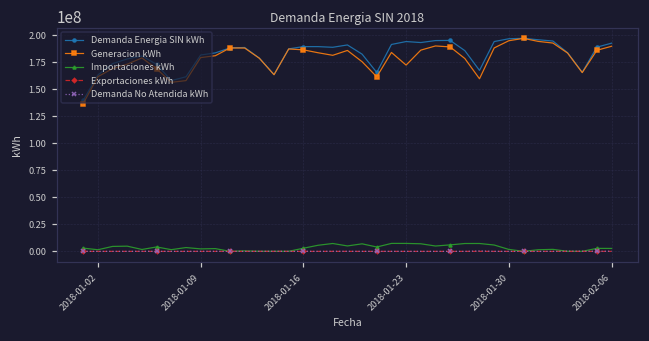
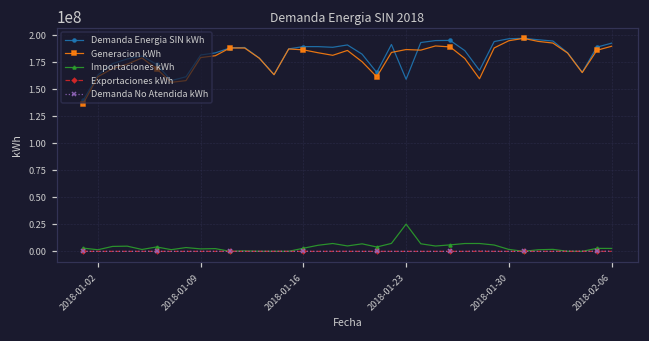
Demanda Energia SIN kWh, 2018-01-23: 190000000 -> 160000000
Generacion kWh, 2018-01-23: 170000000 -> 190000000
Importaciones kWh, 2018-01-23: 10000000 -> 30000000
